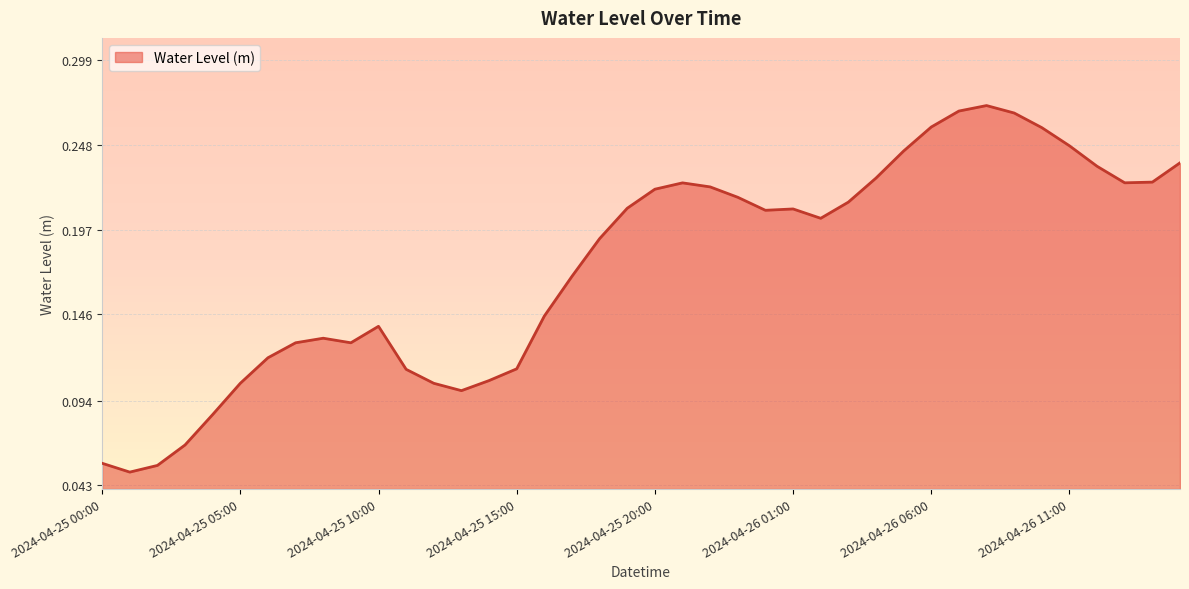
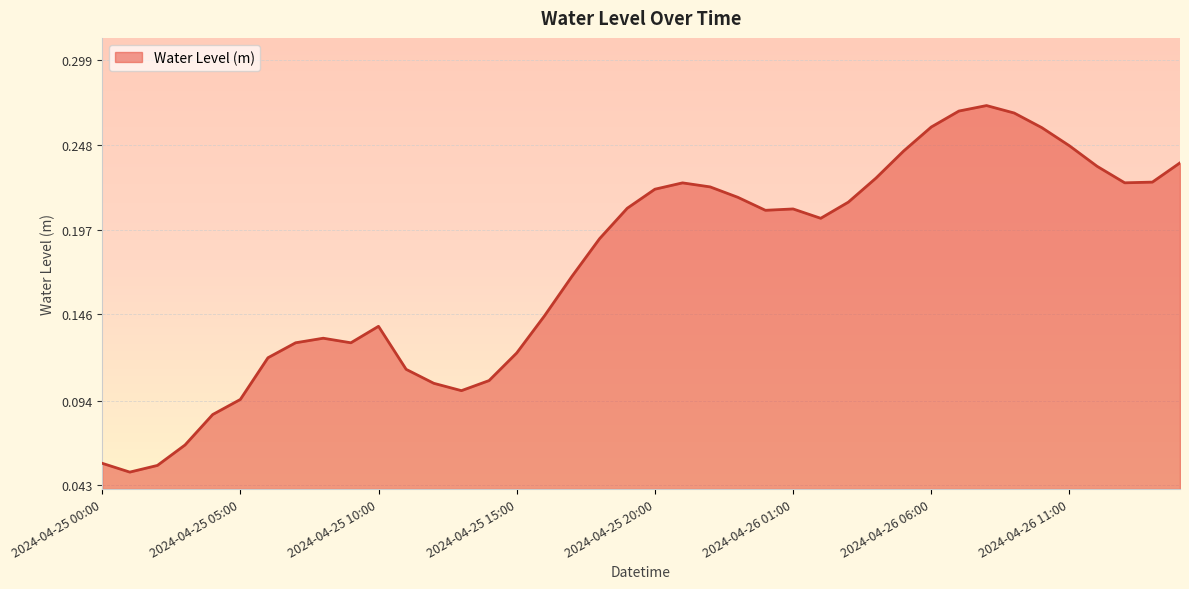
2024-04-25 05:00: 0.105 -> 0.095
2024-04-25 15:00: 0.113 -> 0.123
